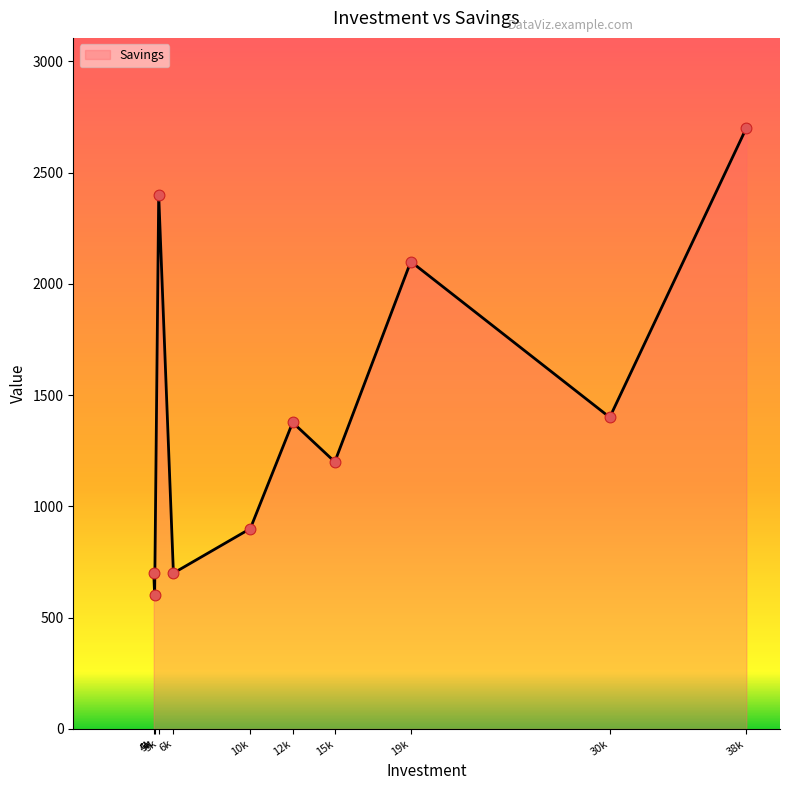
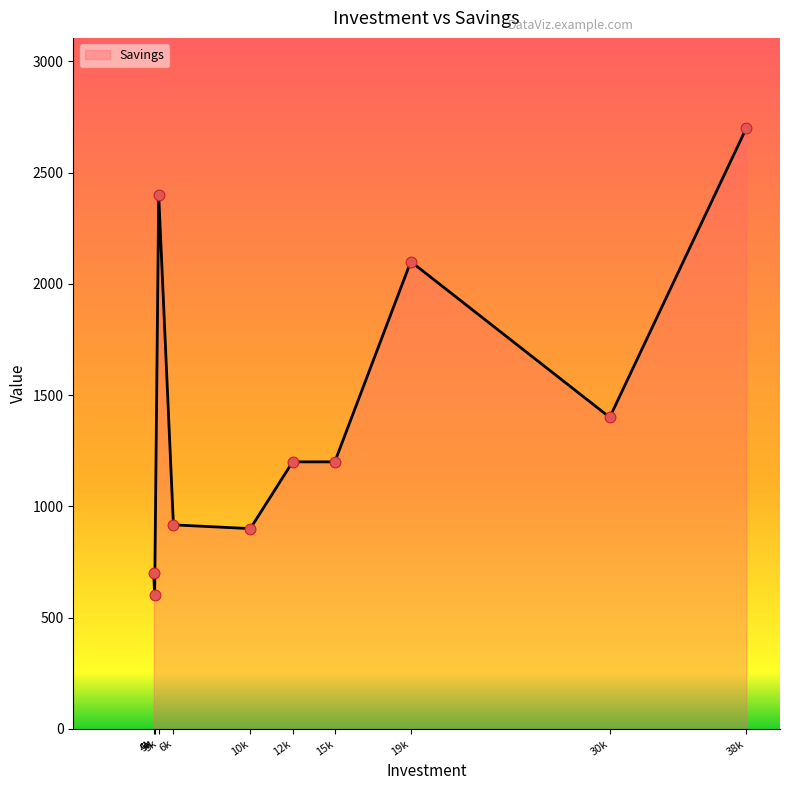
6k: 700 -> 920
12k: 1380 -> 1200
